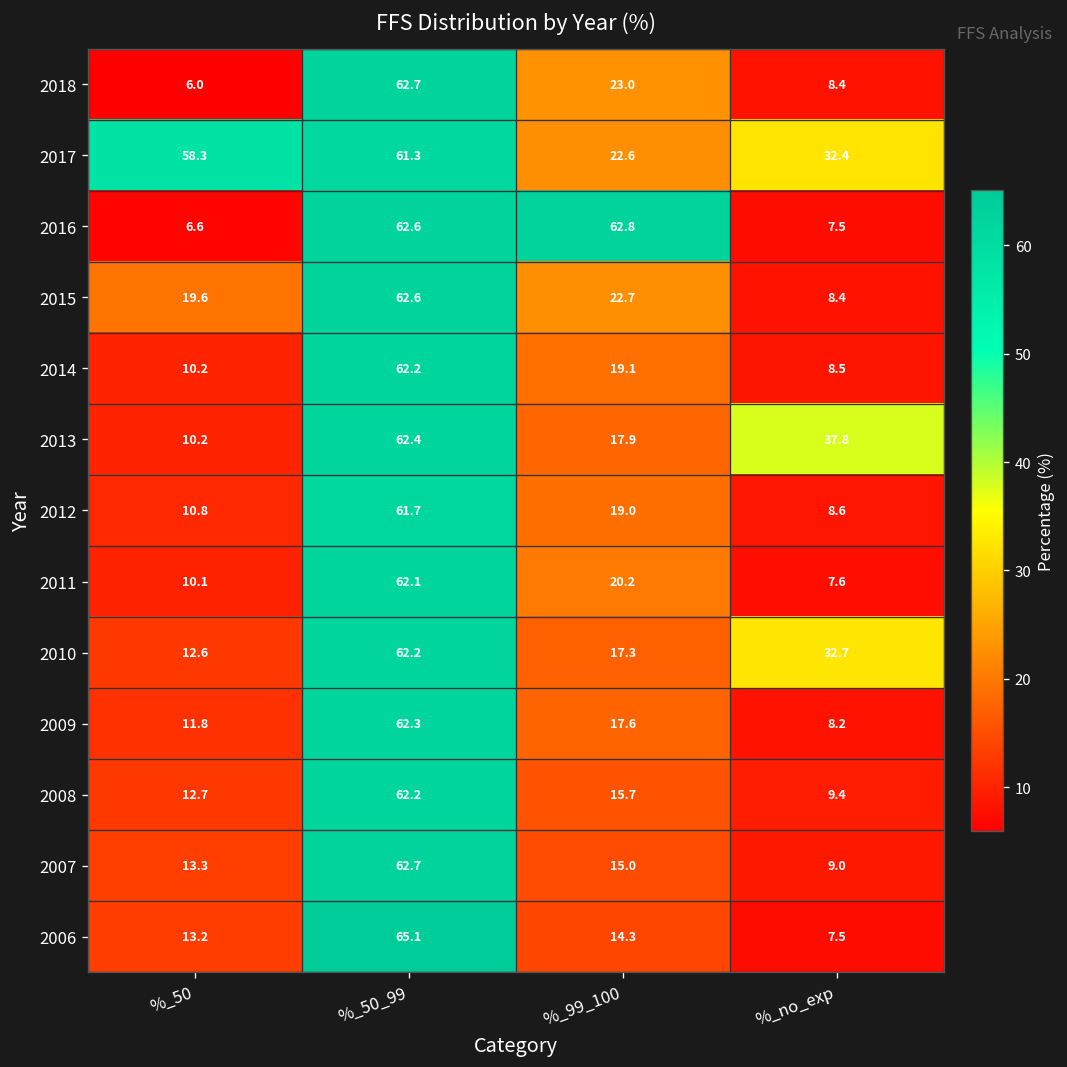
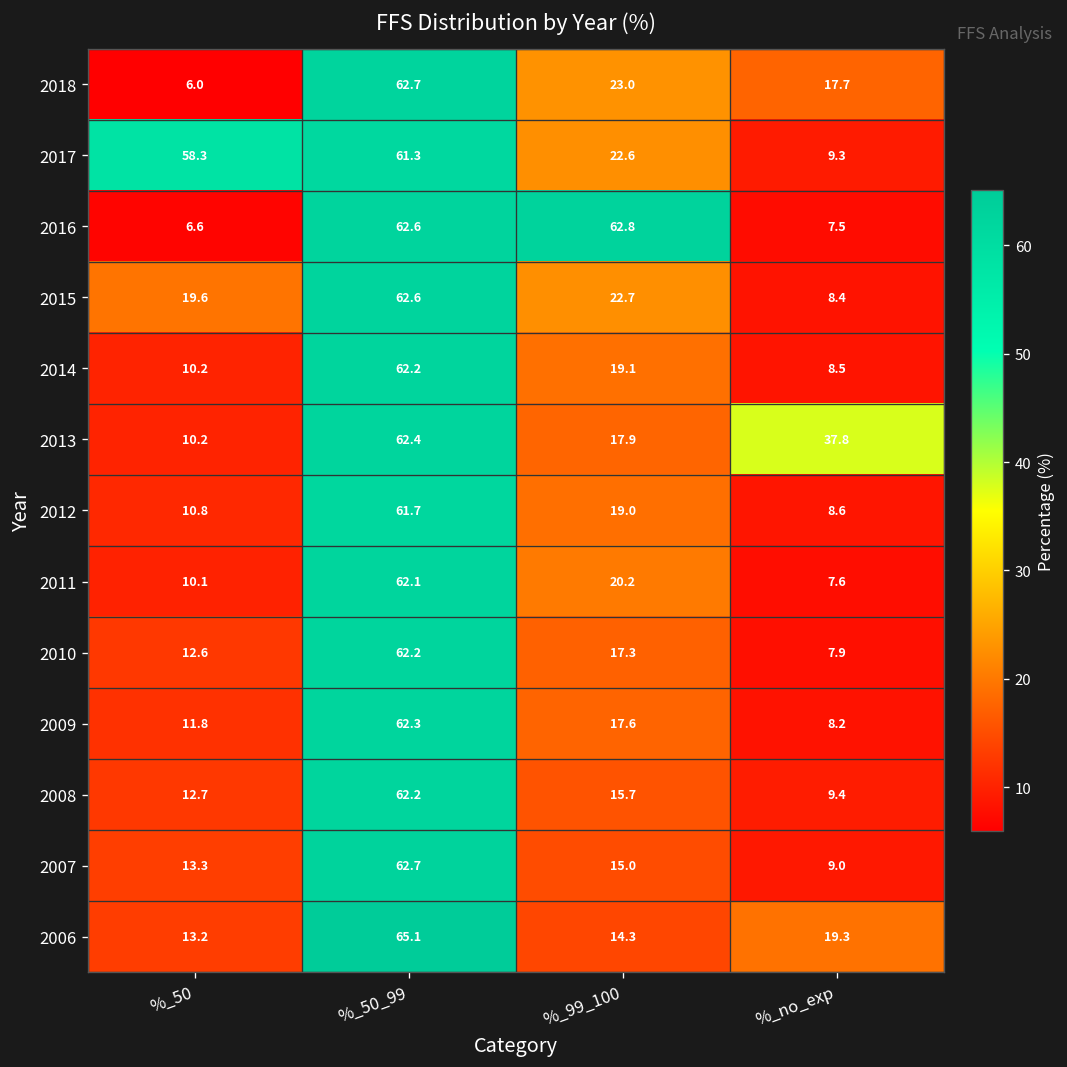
2018, %_no_exp: 8.4 -> 17.7
2017, %_no_exp: 32.4 -> 9.3
2010, %_no_exp: 32.7 -> 7.9
2006, %_no_exp: 7.5 -> 19.3
